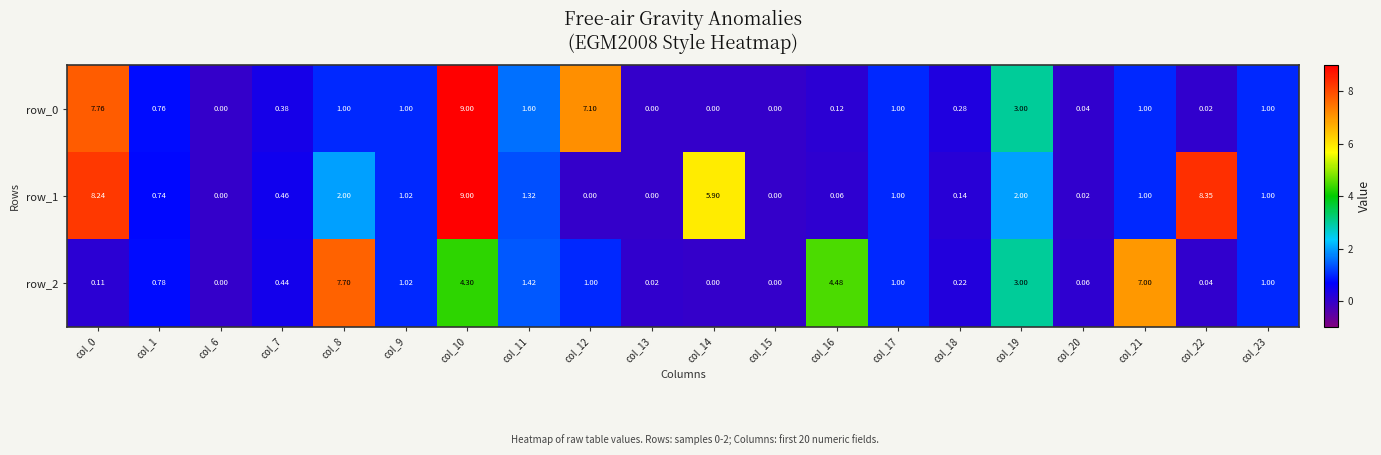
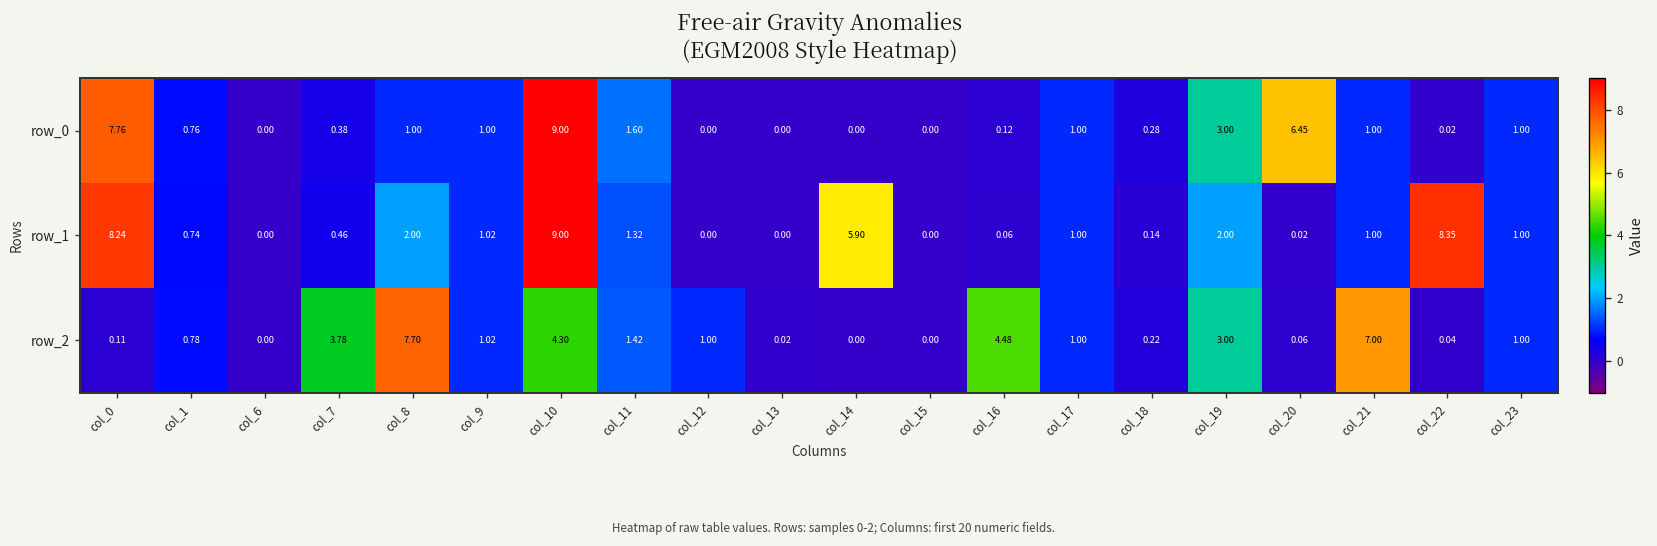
row_0, col_12: 7.10 -> 0.00
row_0, col_20: 0.04 -> 6.45
row_2, col_7: 0.44 -> 3.78
